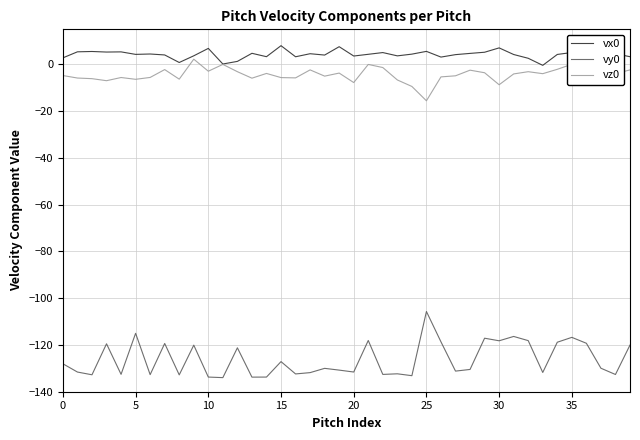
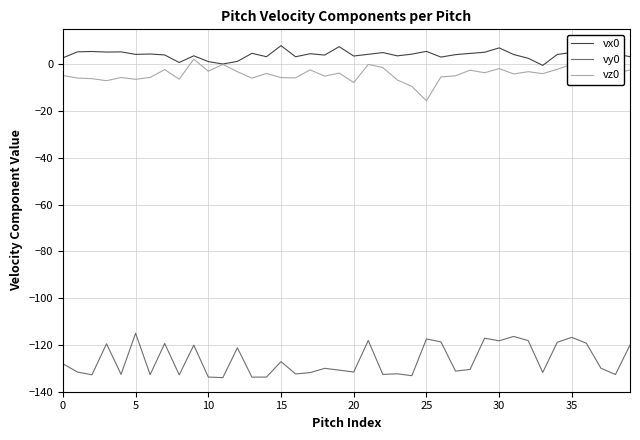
vx0, 10: 7 -> 1
vy0, 25: -106 -> -117
vz0, 30: -9 -> -2
